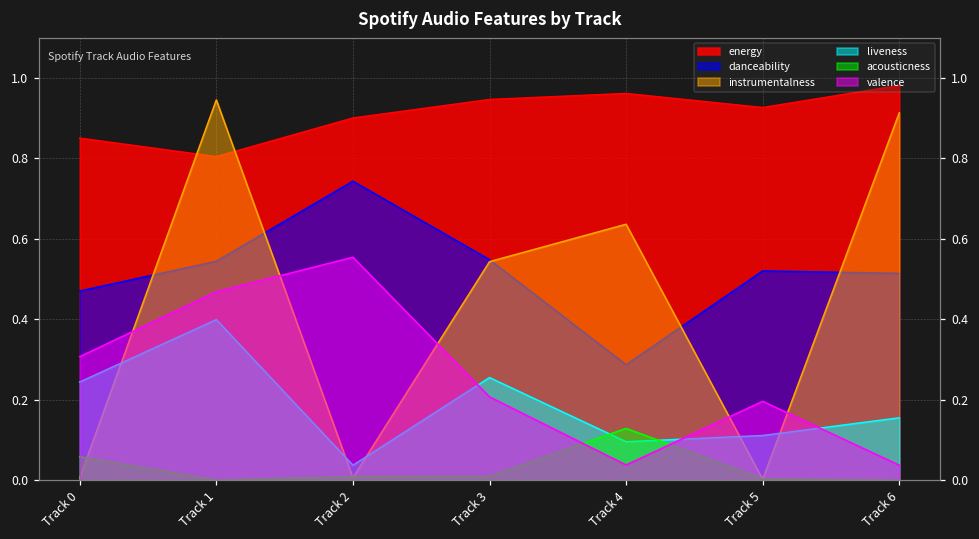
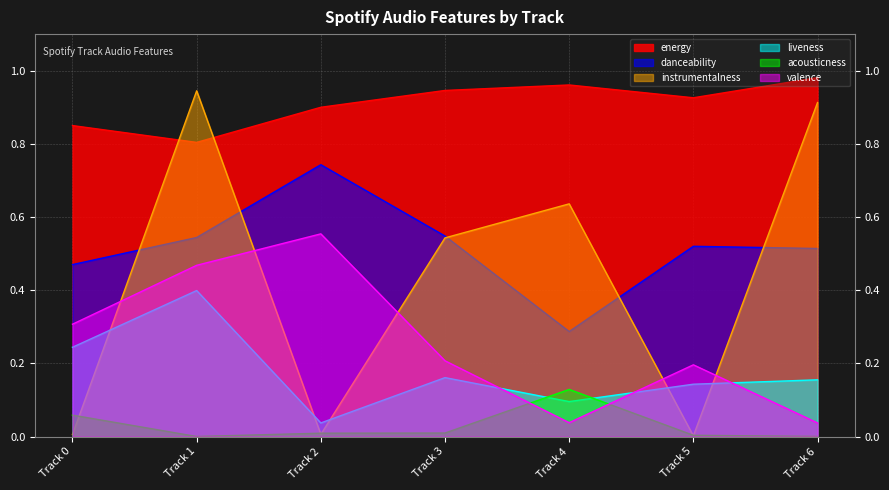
liveness, Track 3: 0.26 -> 0.16
liveness, Track 5: 0.11 -> 0.14
